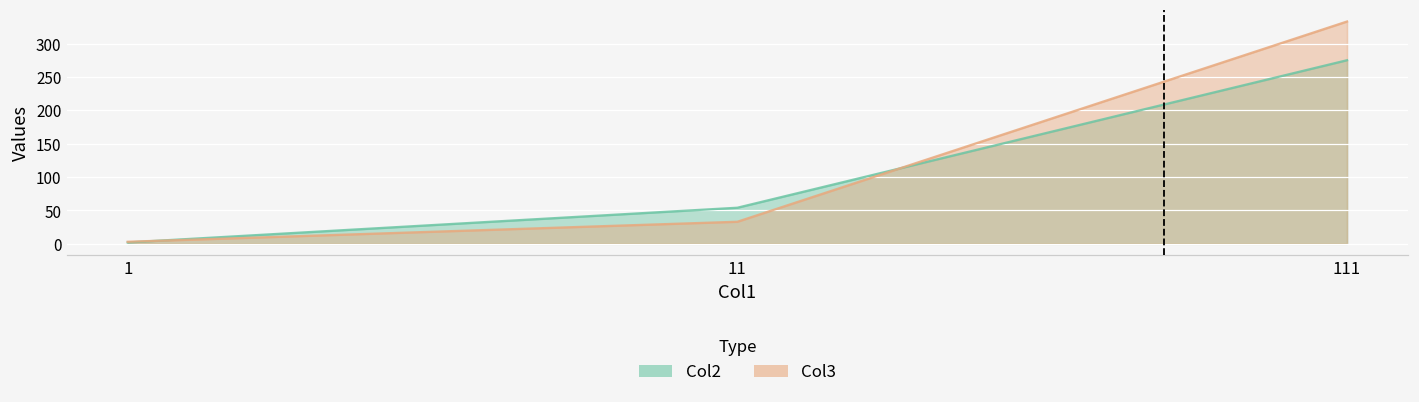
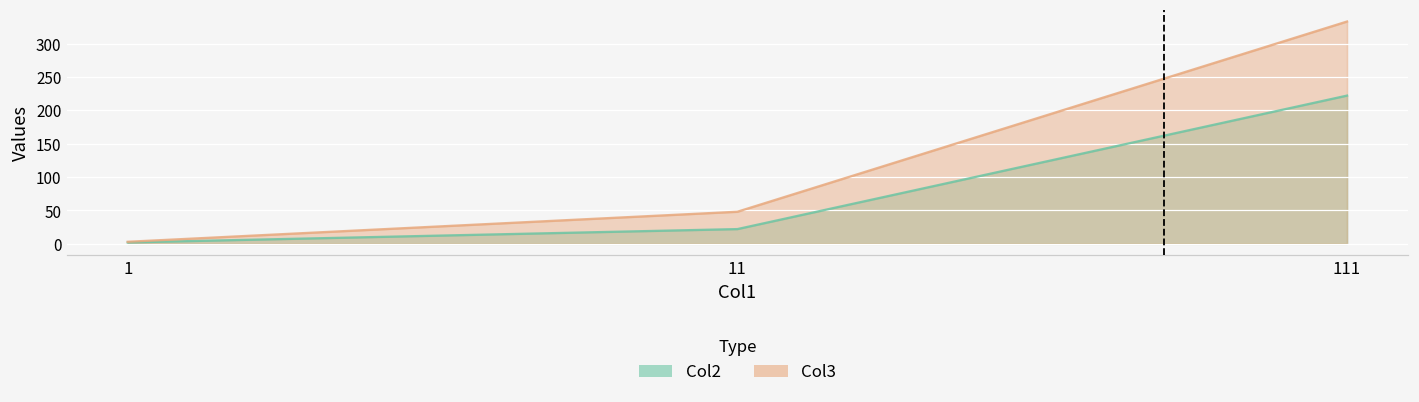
Col2, 11: 50 -> 20
Col3, 11: 30 -> 50
Col2, 111: 280 -> 220
